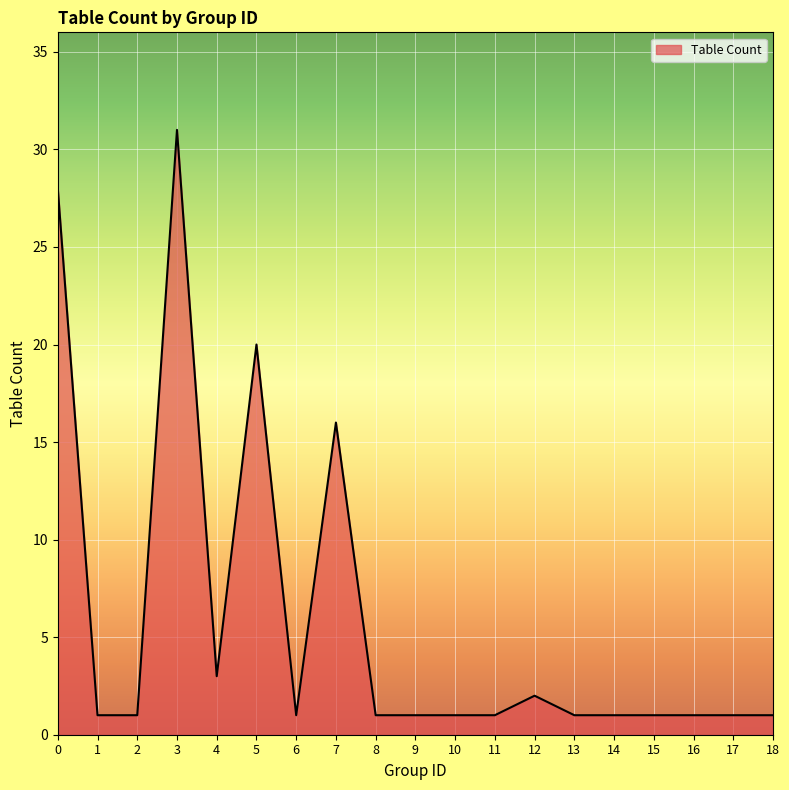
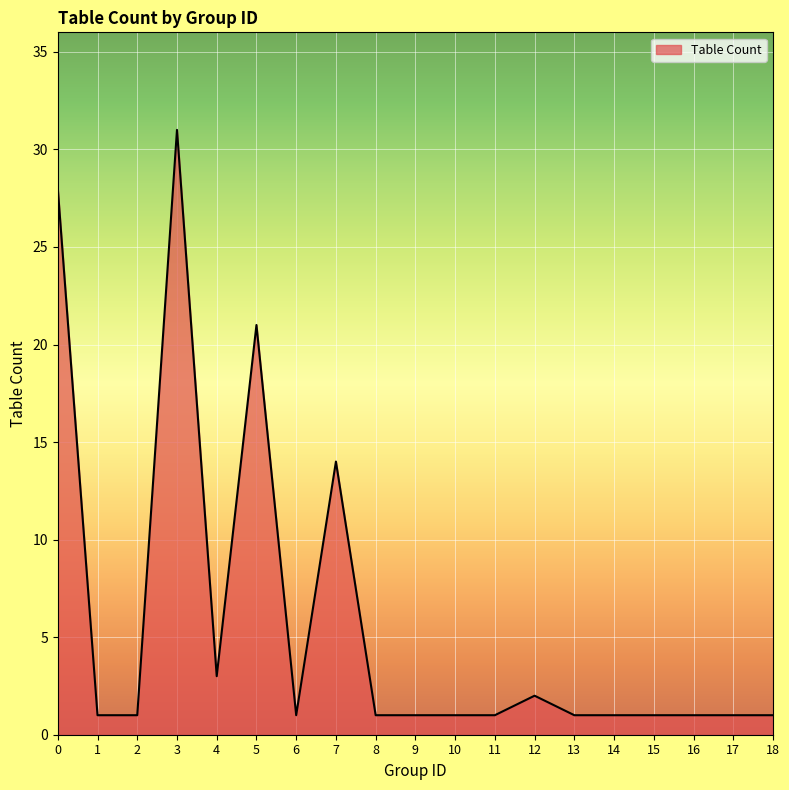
5: 20 -> 21
7: 16 -> 14
